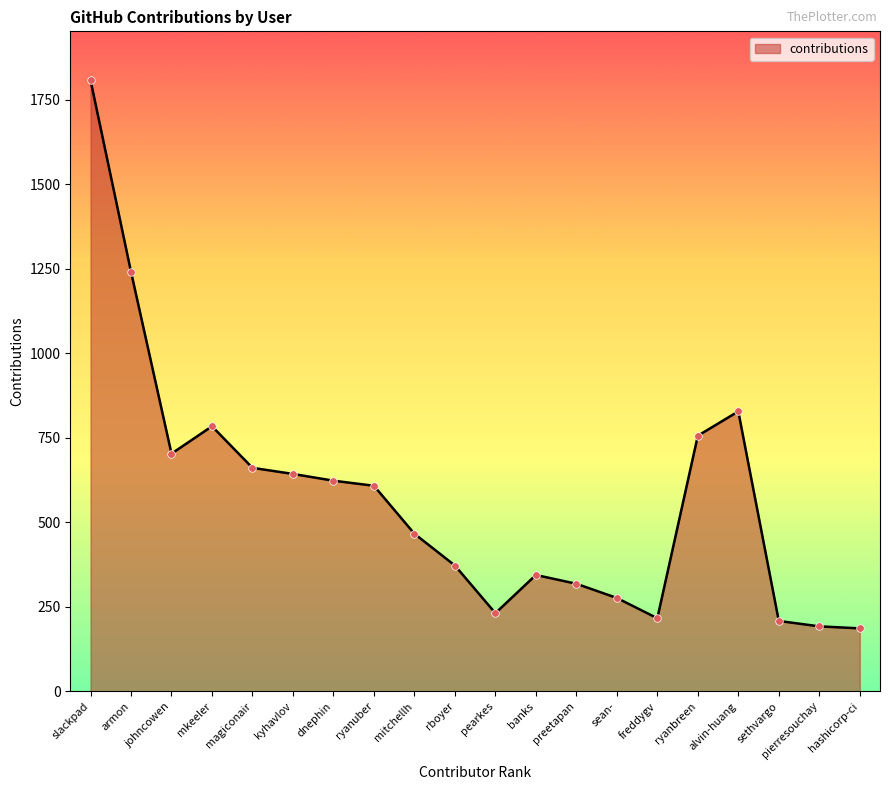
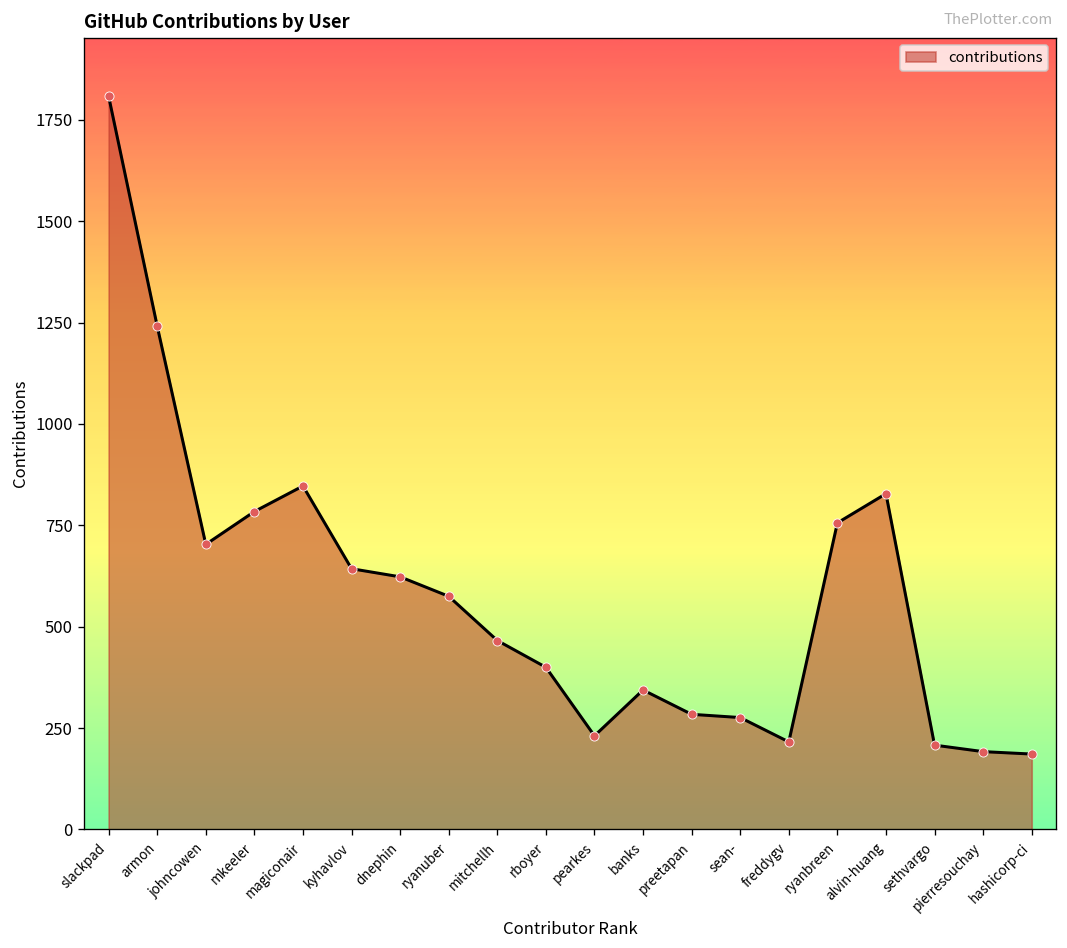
magiconair: 660 -> 850
ryanuber: 610 -> 580
rboyer: 370 -> 400
preetapan: 320 -> 280
